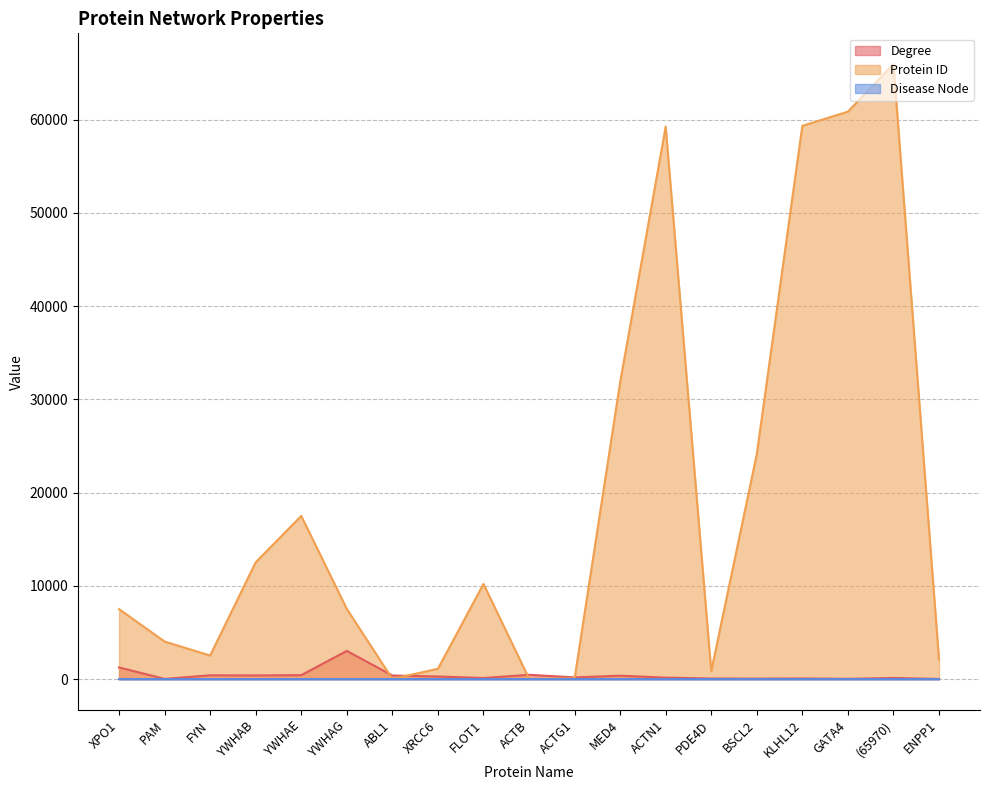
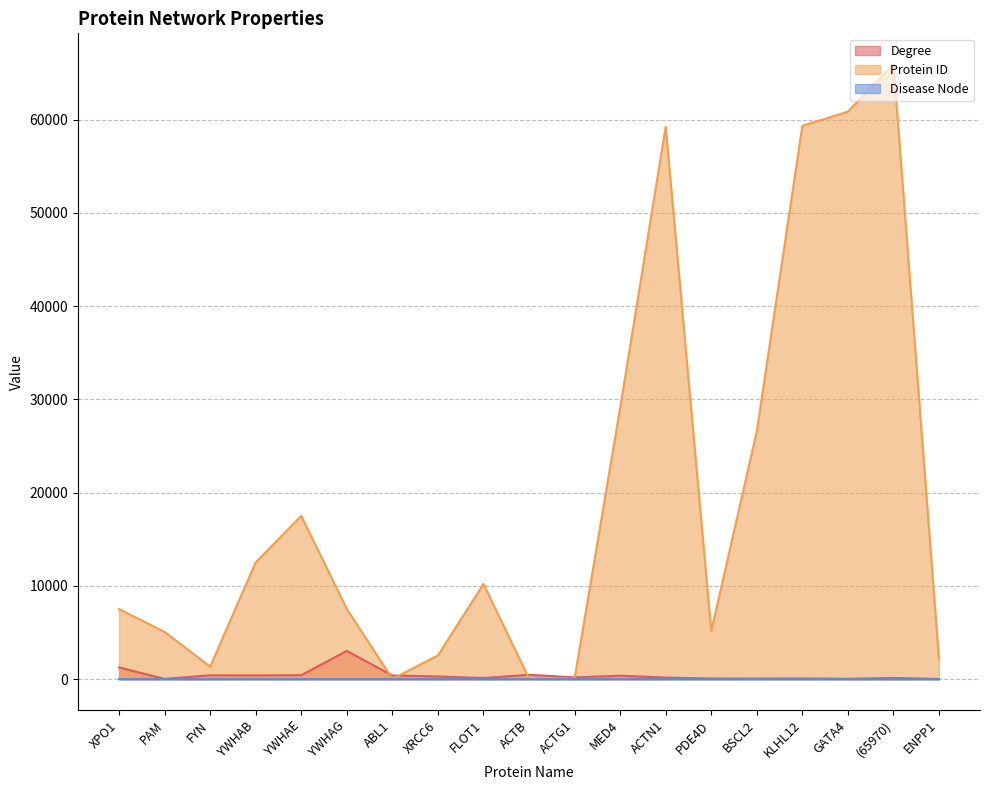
Protein ID, PAM: 4000 -> 5000
Protein ID, FYN: 3000 -> 1000
Protein ID, XRCC6: 1000 -> 3000
Protein ID, MED4: 32000 -> 29000
Protein ID, PDE4D: 1000 -> 5000
Protein ID, BSCL2: 24000 -> 27000
